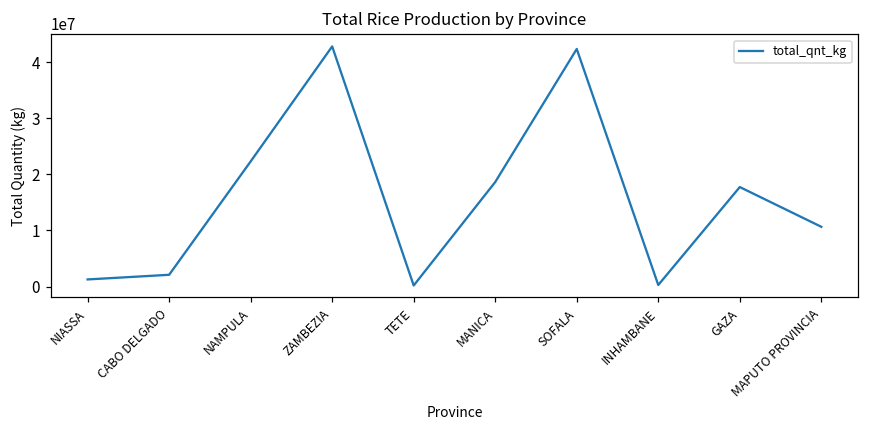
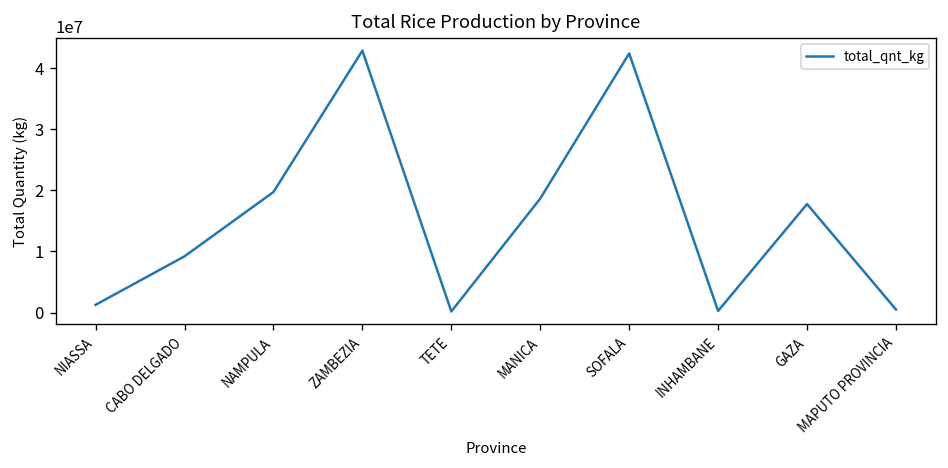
CABO DELGADO: 2000000 -> 9000000
NAMPULA: 22000000 -> 20000000
MAPUTO PROVINCIA: 11000000 -> 0
